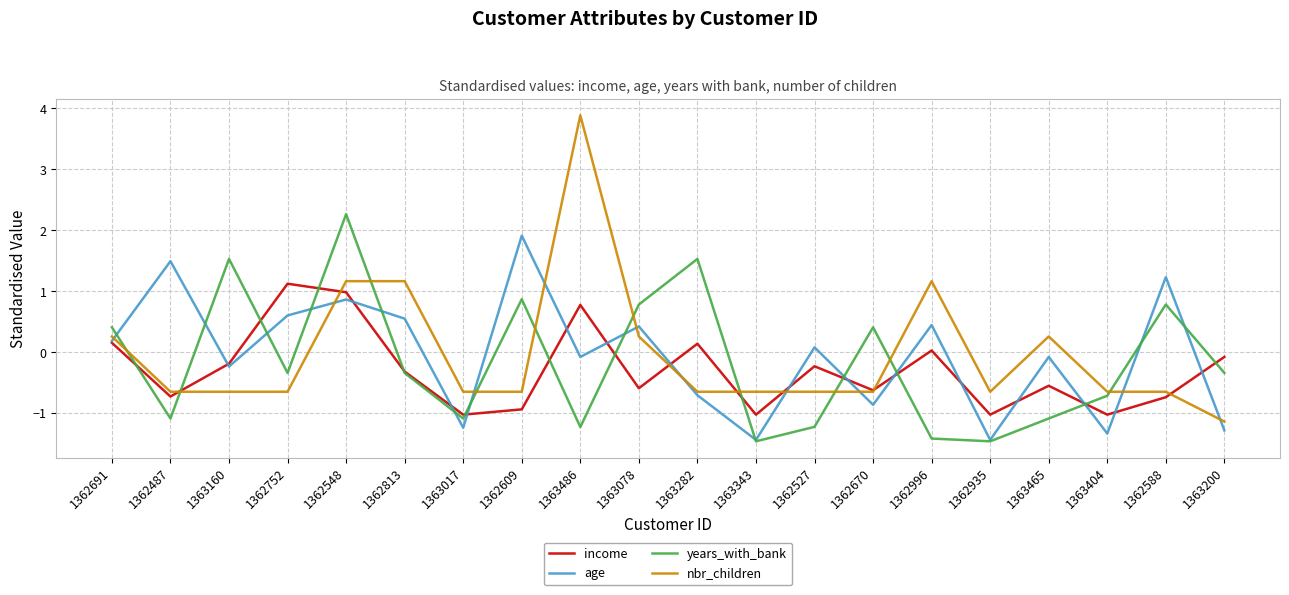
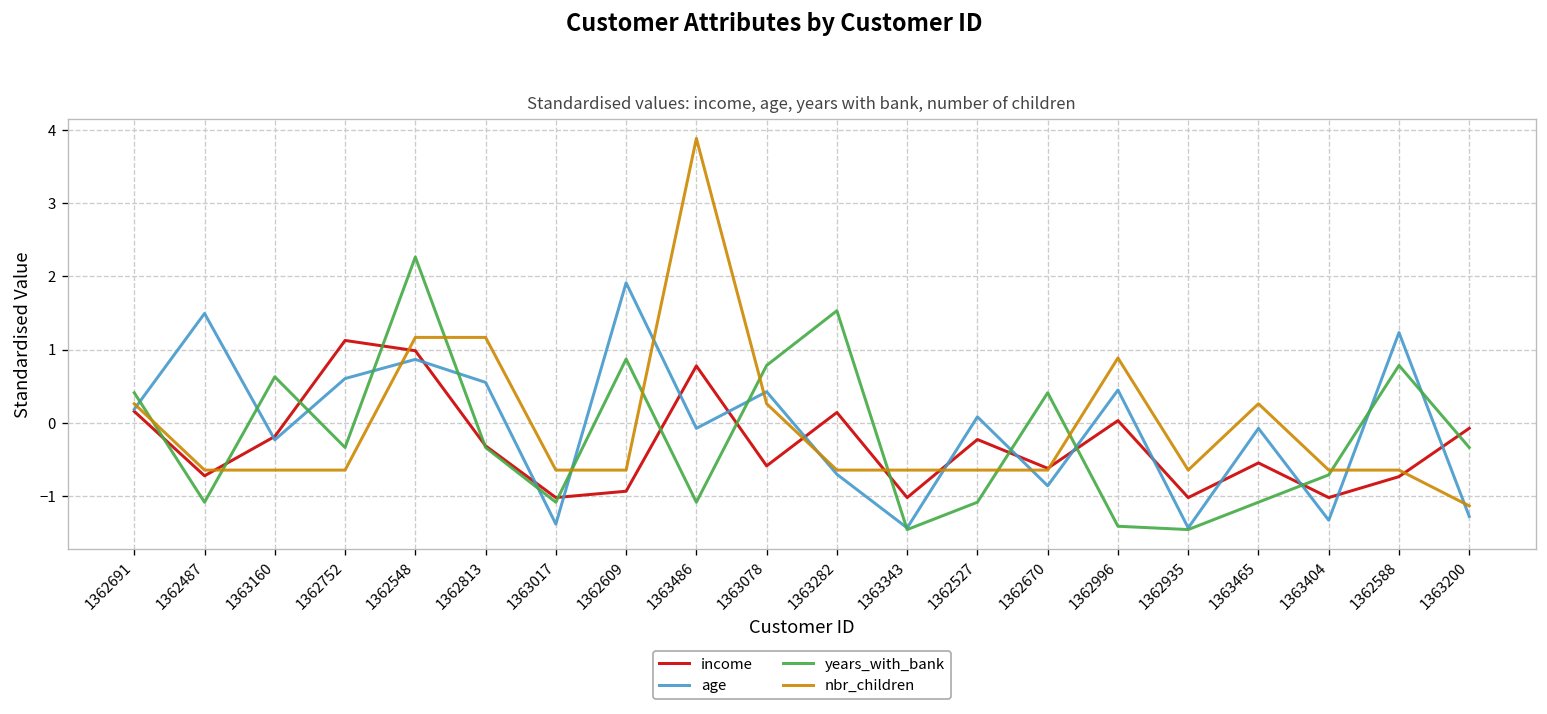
years_with_bank, 1363160: 1.5 -> 0.6
age, 1363017: -1.2 -> -1.4
years_with_bank, 1363486: -1.2 -> -1.1
years_with_bank, 1362527: -1.2 -> -1.1
nbr_children, 1362996: 1.2 -> 0.9
